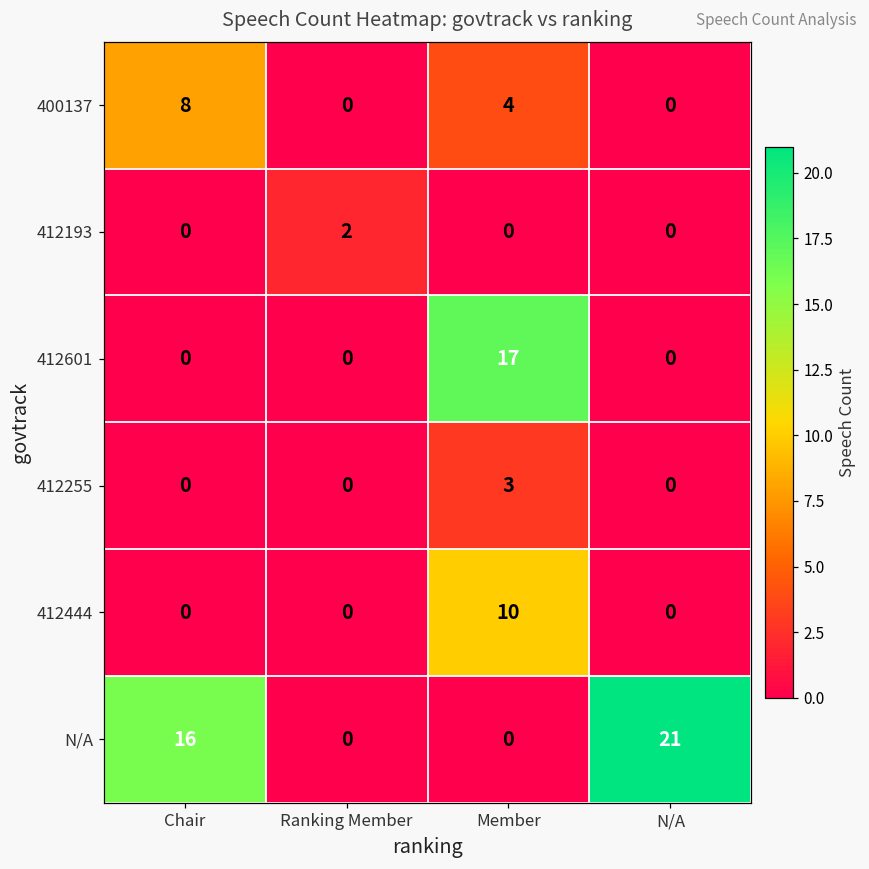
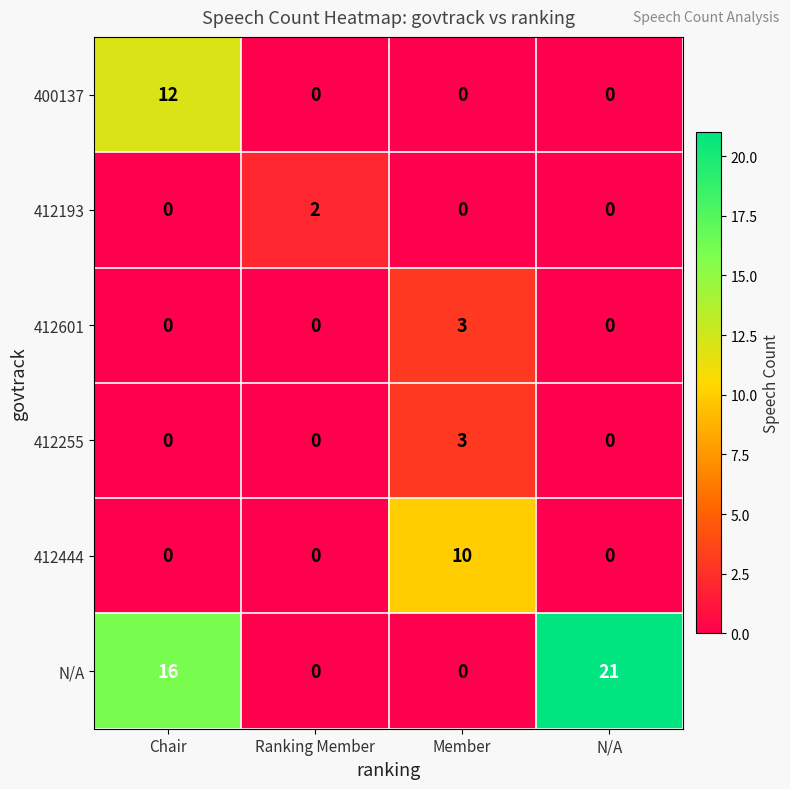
400137, Chair: 8 -> 12
400137, Member: 4 -> 0
412601, Member: 17 -> 3
